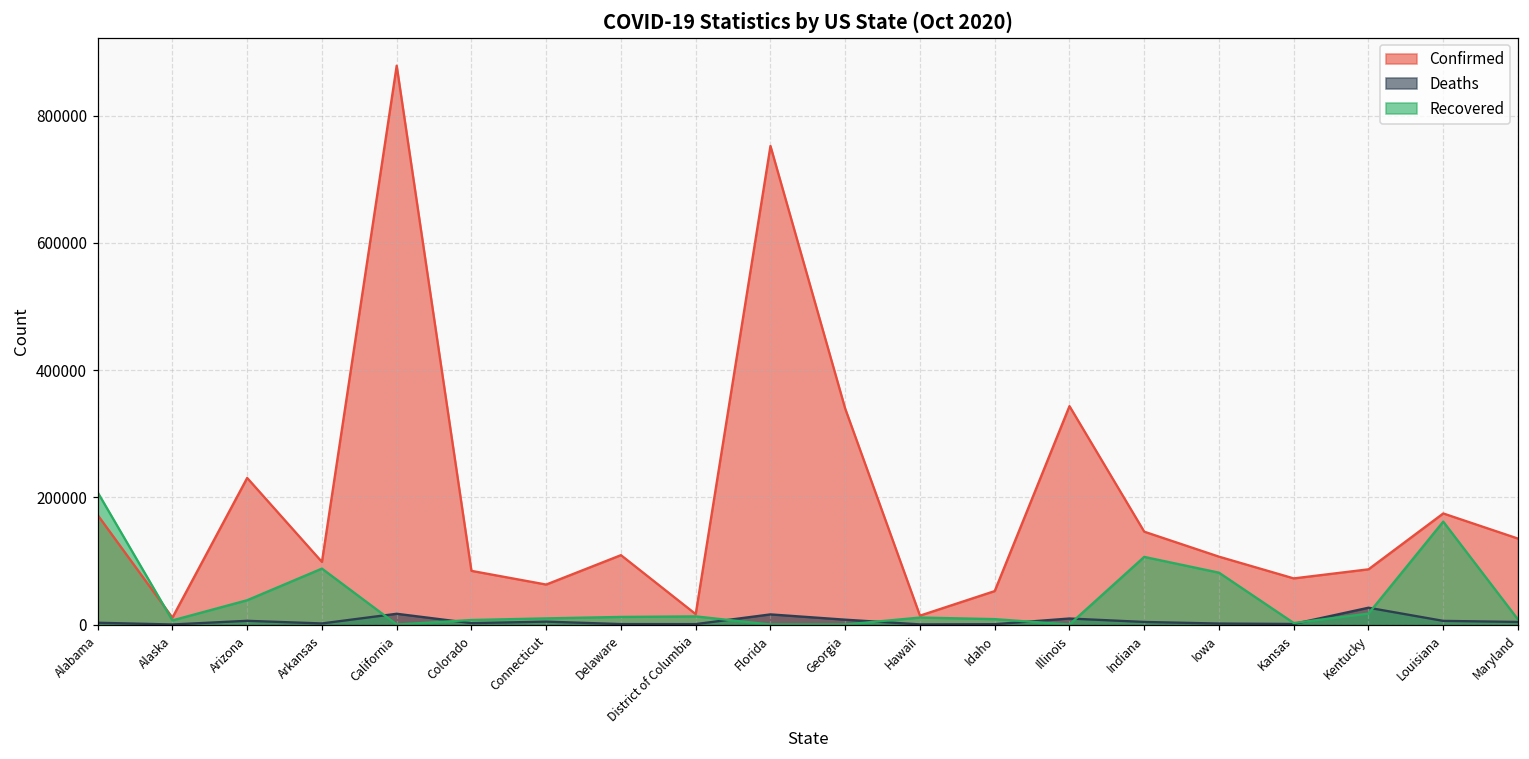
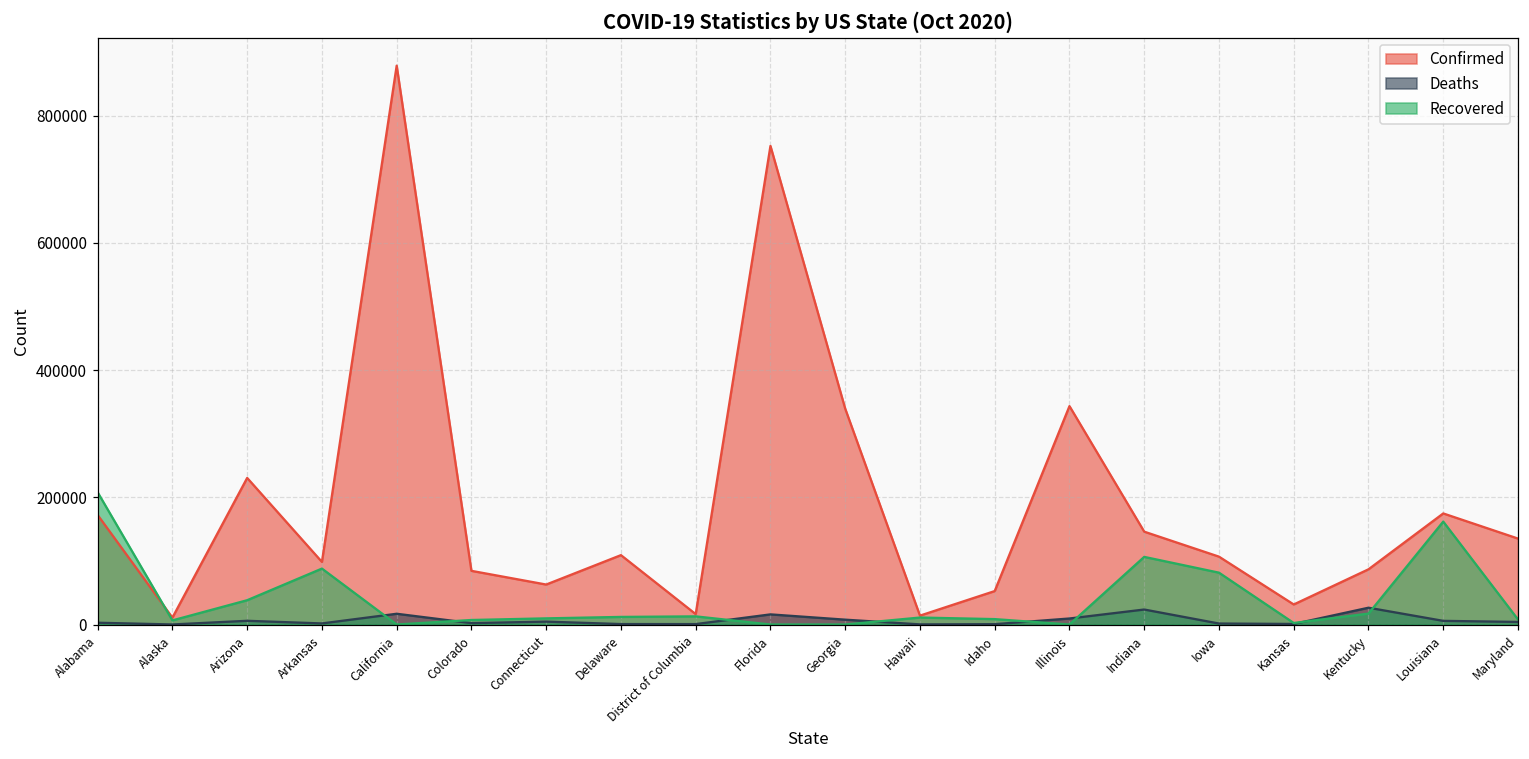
Deaths, Indiana: 0 -> 20000
Confirmed, Kansas: 70000 -> 30000
